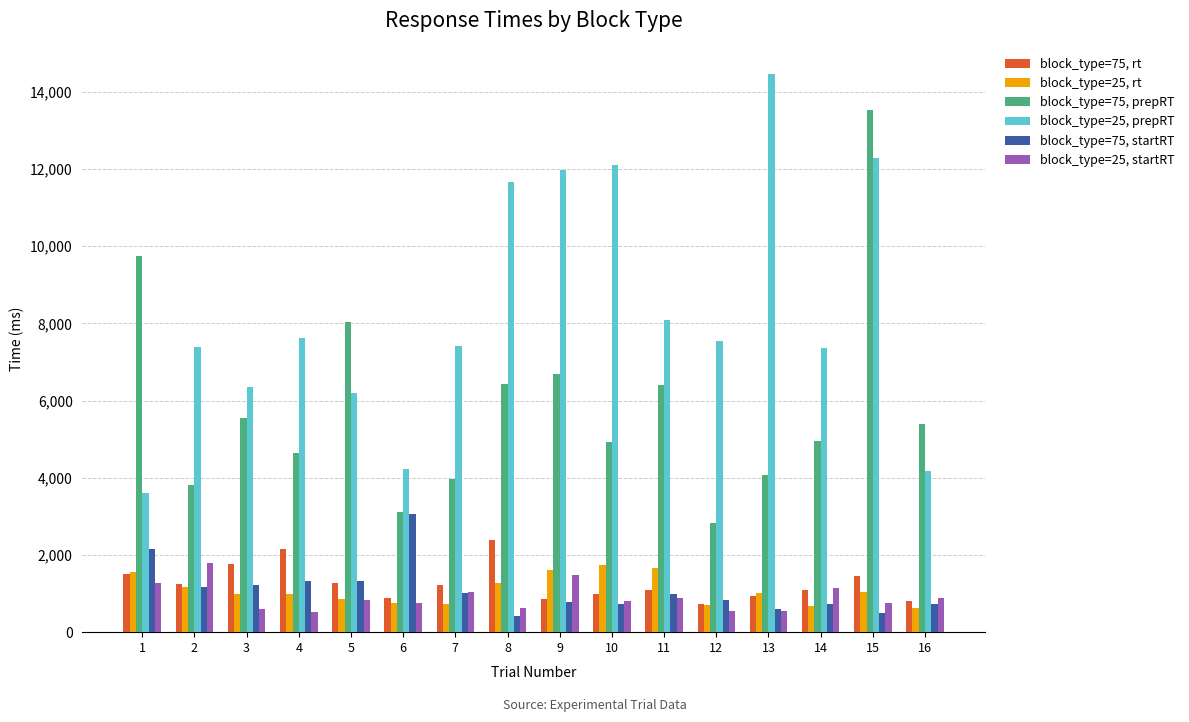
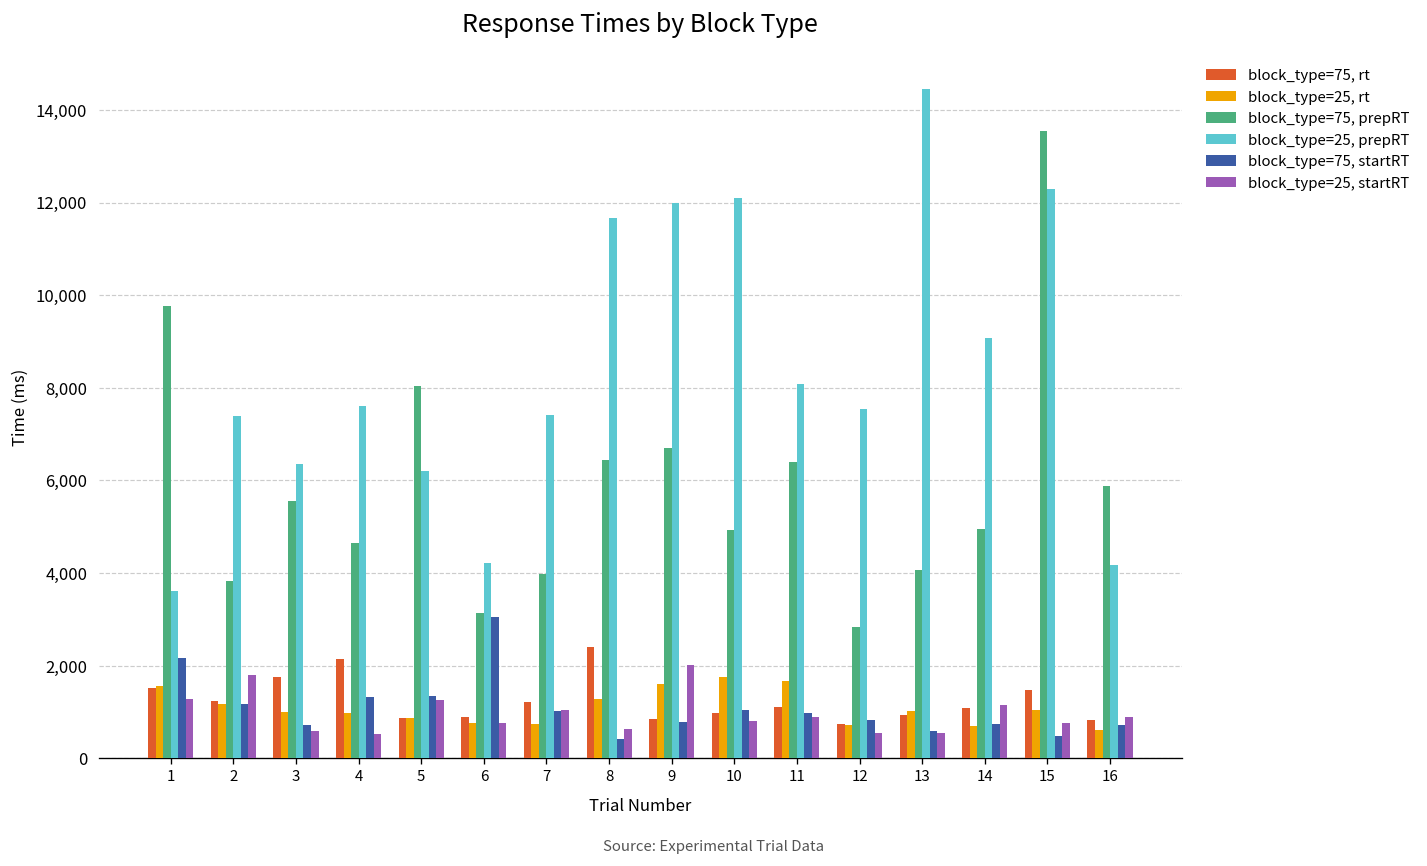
block_type=75, startRT, 3: 1,200 -> 700
block_type=75, rt, 5: 1,300 -> 900
block_type=25, startRT, 5: 800 -> 1,300
block_type=25, startRT, 9: 1,500 -> 2,000
block_type=75, startRT, 10: 700 -> 1,000
block_type=25, prepRT, 14: 7,400 -> 9,100
block_type=75, prepRT, 16: 5,400 -> 5,900
